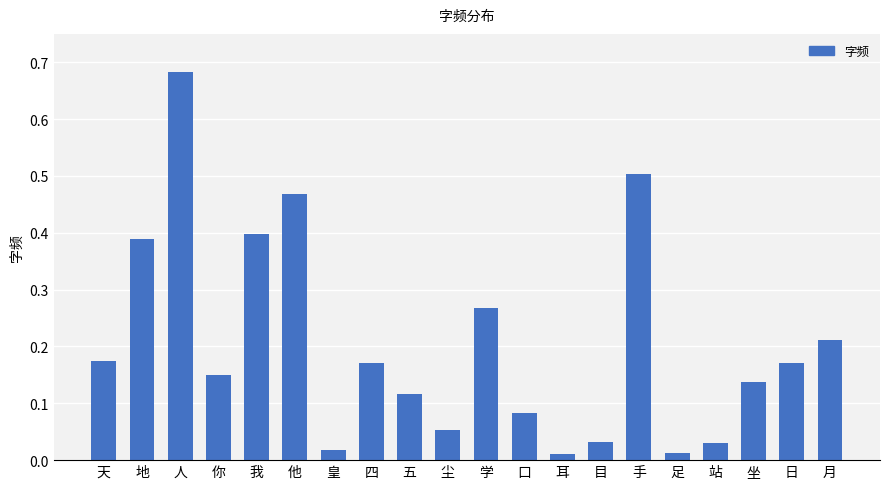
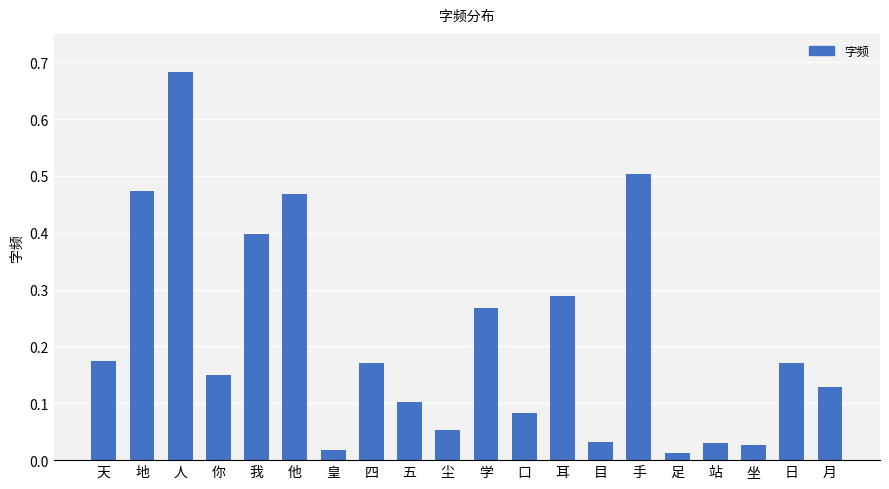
地: 0.39 -> 0.47
五: 0.12 -> 0.10
耳: 0.01 -> 0.29
坐: 0.14 -> 0.03
月: 0.21 -> 0.13
